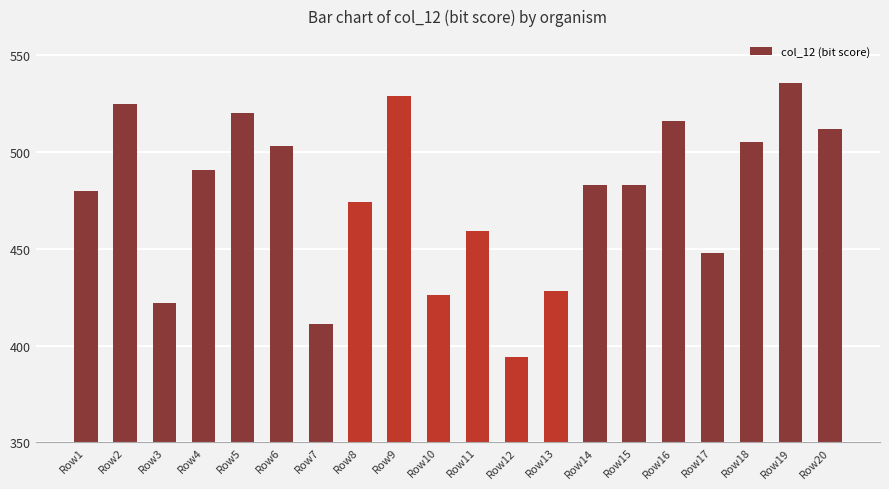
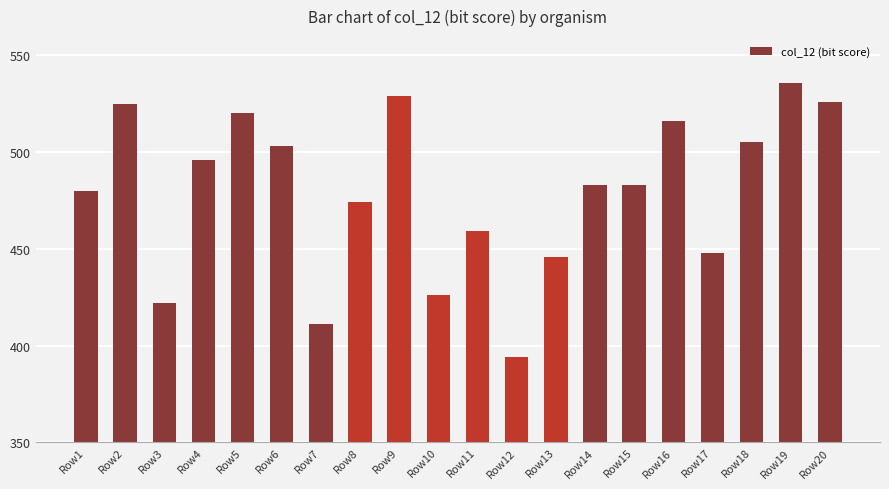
Row4: 491 -> 496
Row13: 428 -> 446
Row20: 512 -> 526
